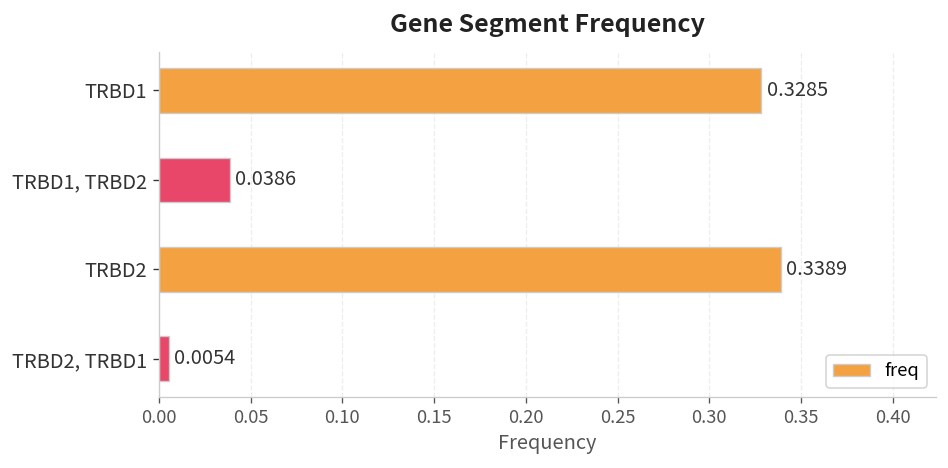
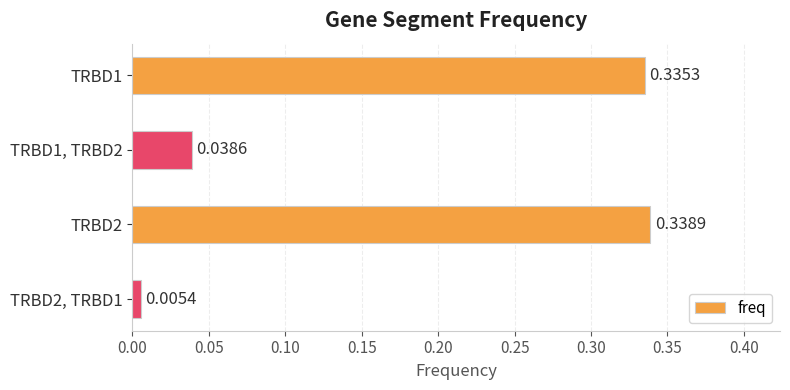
TRBD1: 0.3285 -> 0.3353
